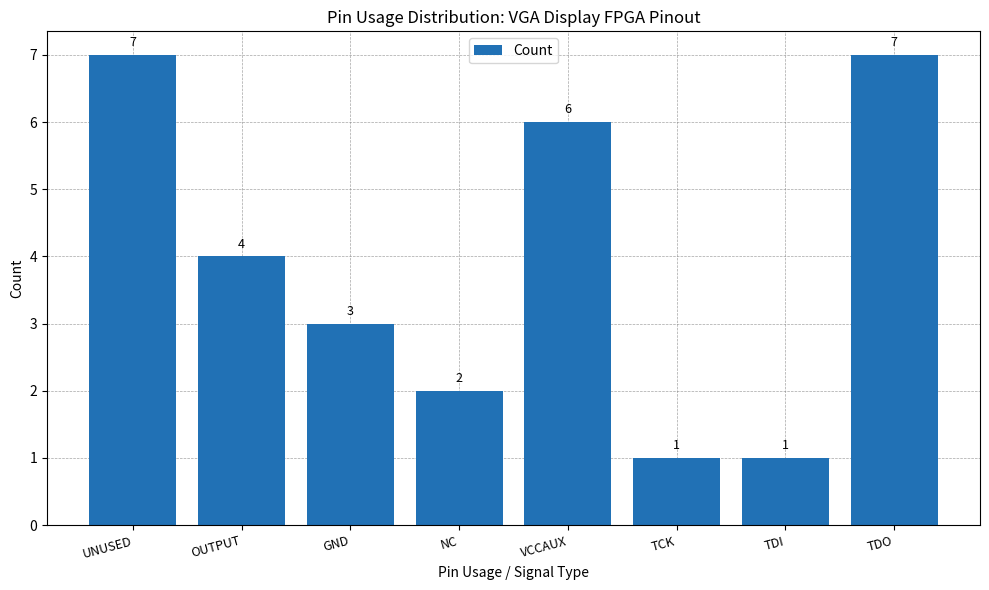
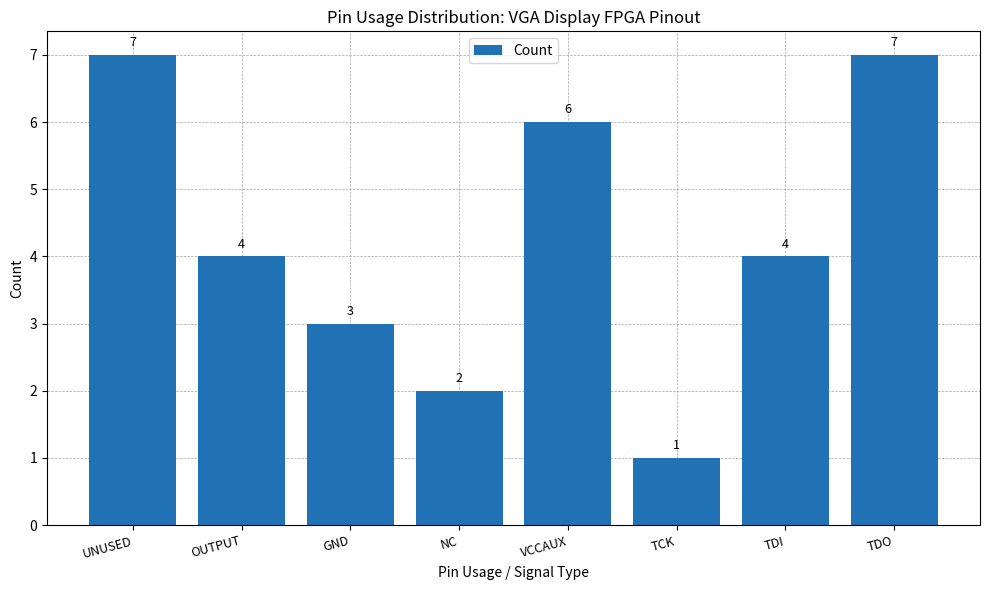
TDI: 1 -> 4
